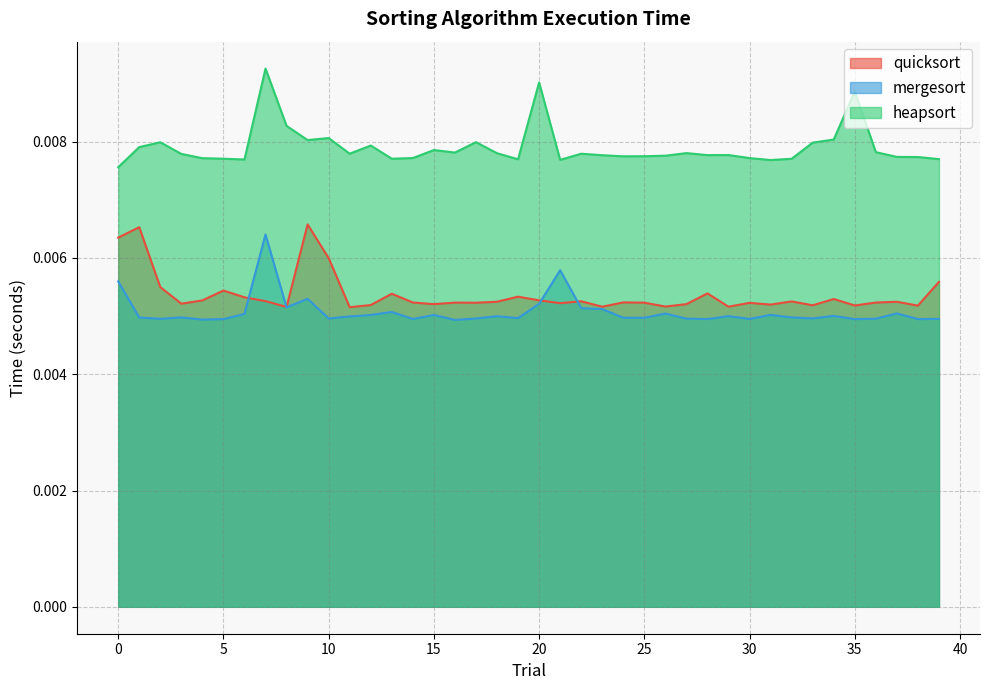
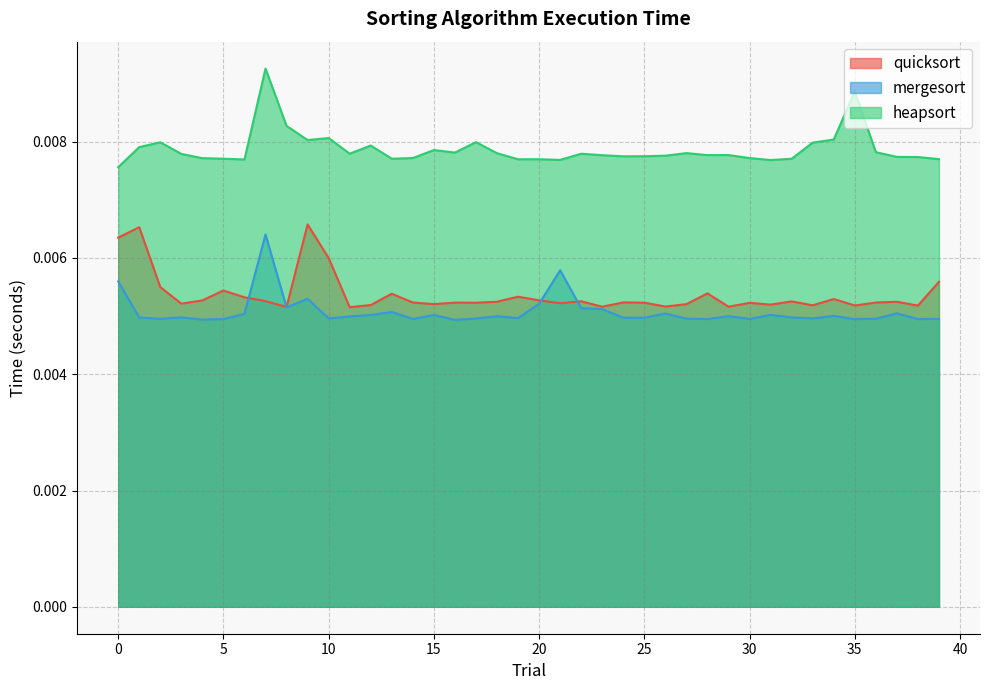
heapsort, 20: 0.0090 -> 0.0077
